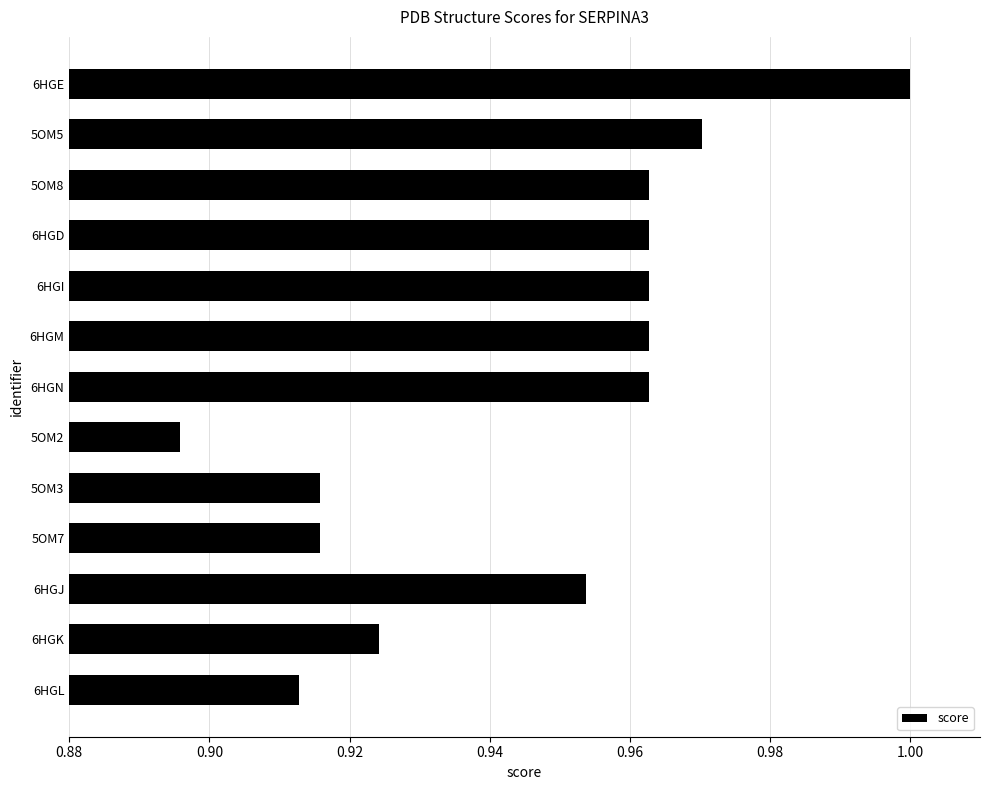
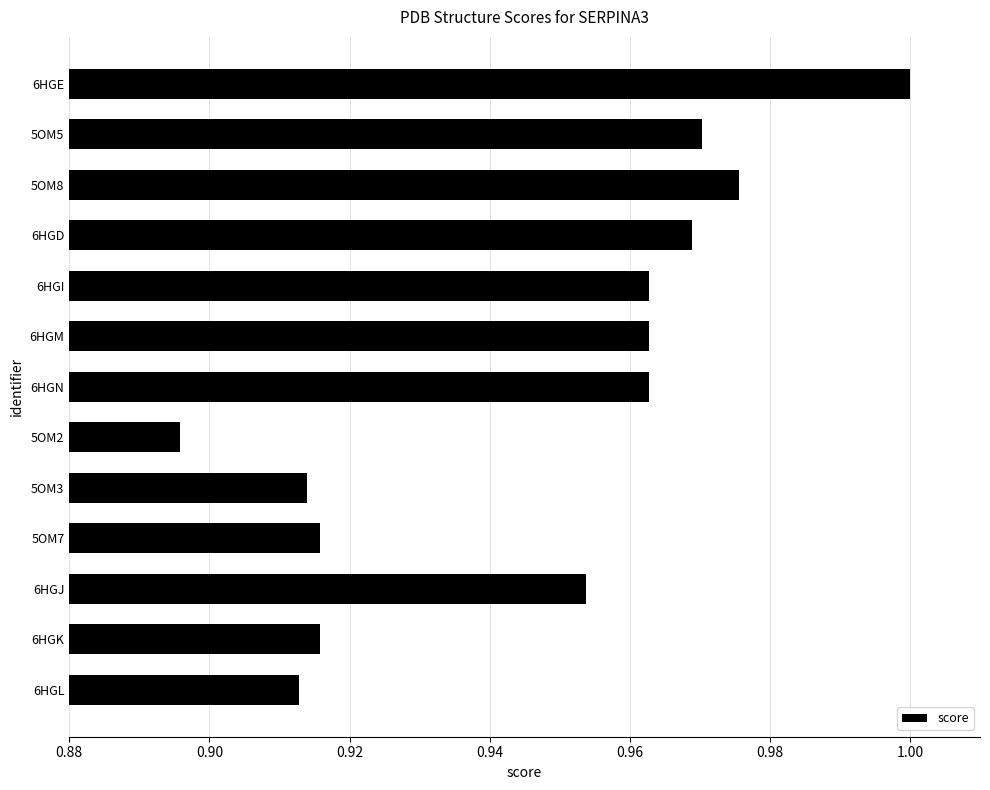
5OM8: 0.963 -> 0.976
6HGD: 0.963 -> 0.969
5OM3: 0.916 -> 0.914
6HGK: 0.924 -> 0.916
